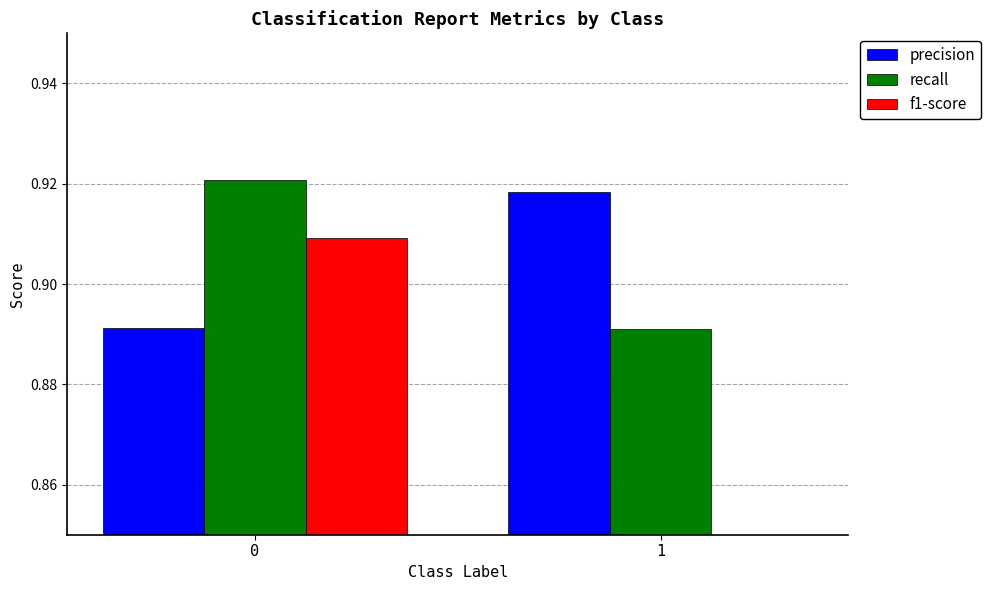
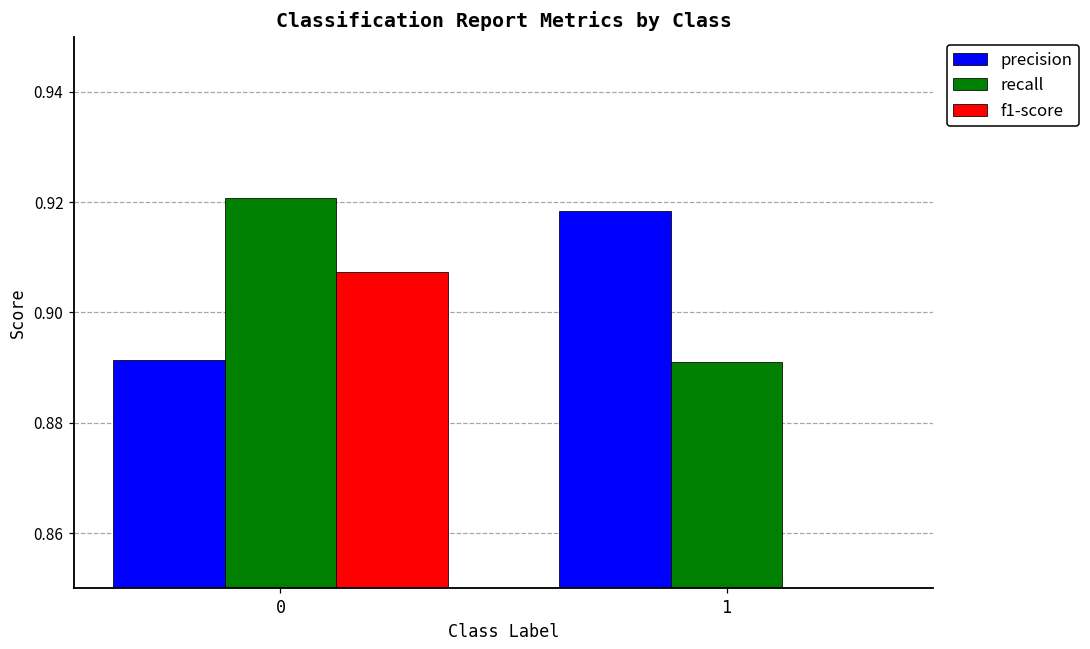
f1-score, 0: 0.909 -> 0.907
